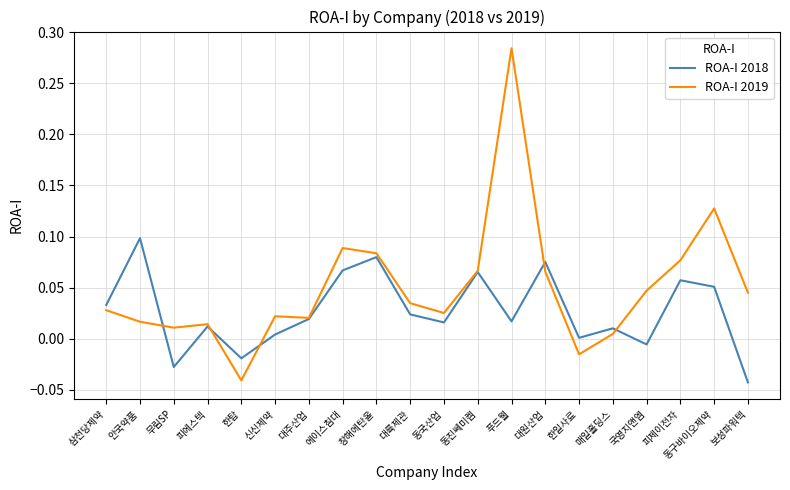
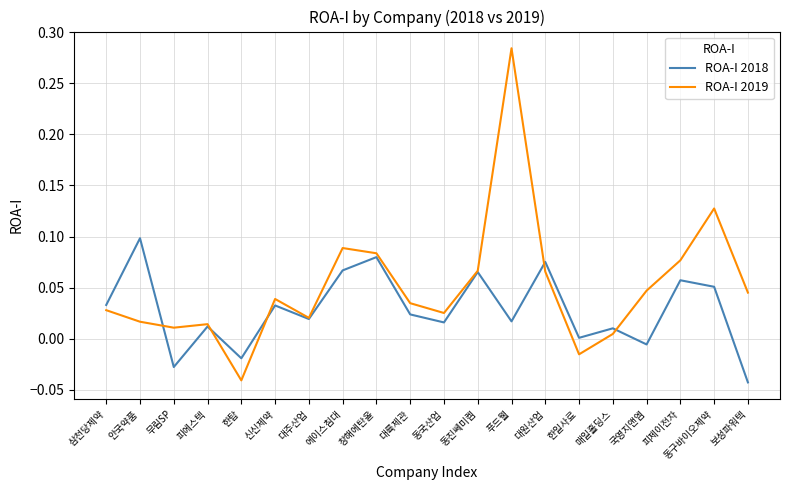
ROA-I 2018, 신신제약: 0.004 -> 0.033
ROA-I 2019, 신신제약: 0.022 -> 0.039
